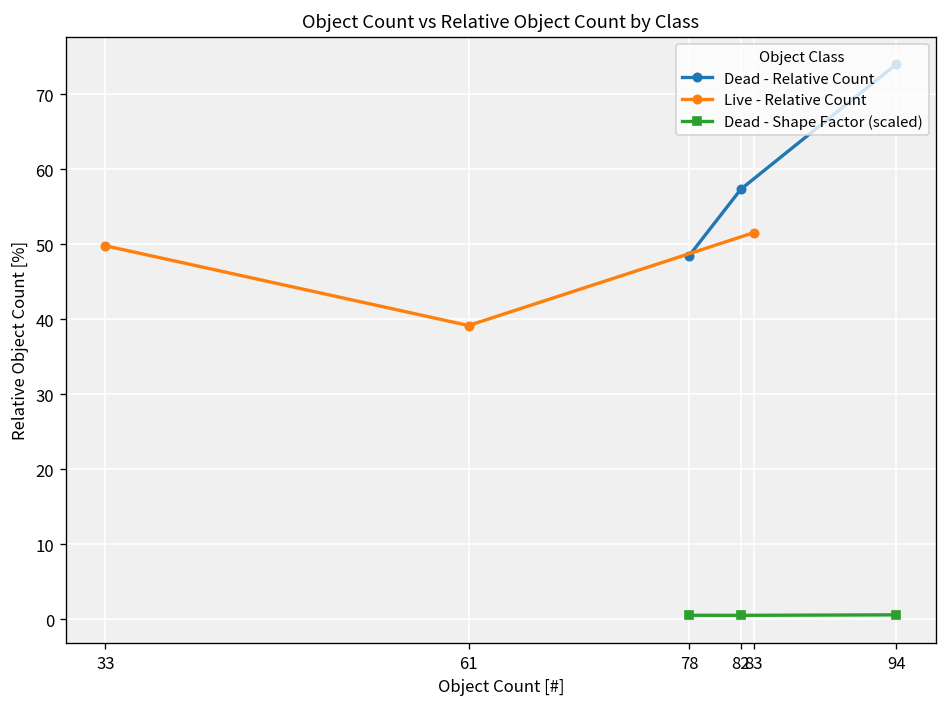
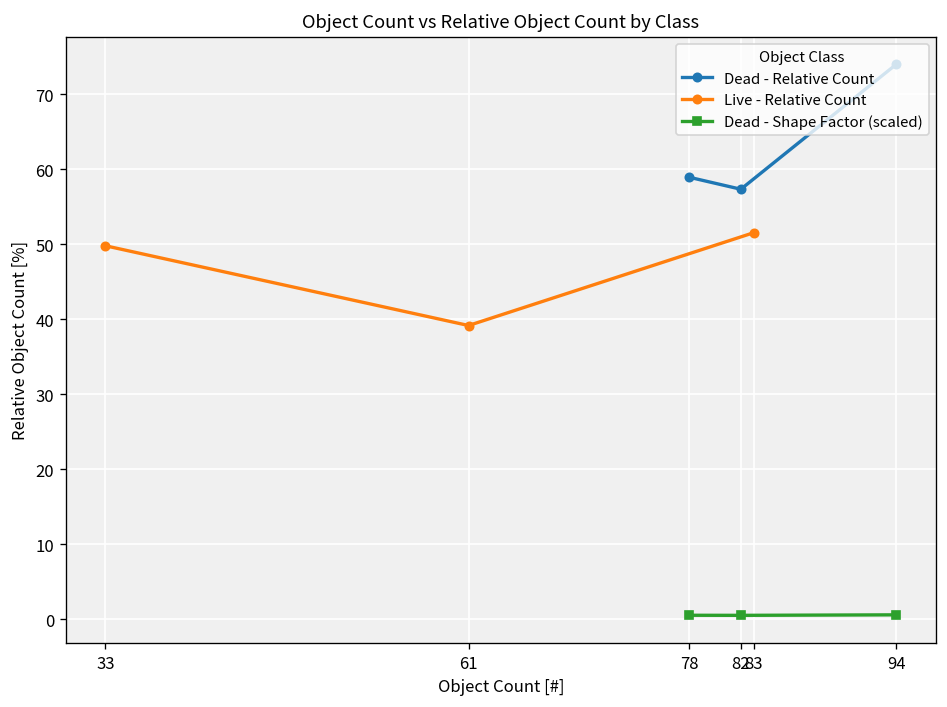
Dead - Relative Count, 78: 48 -> 59
